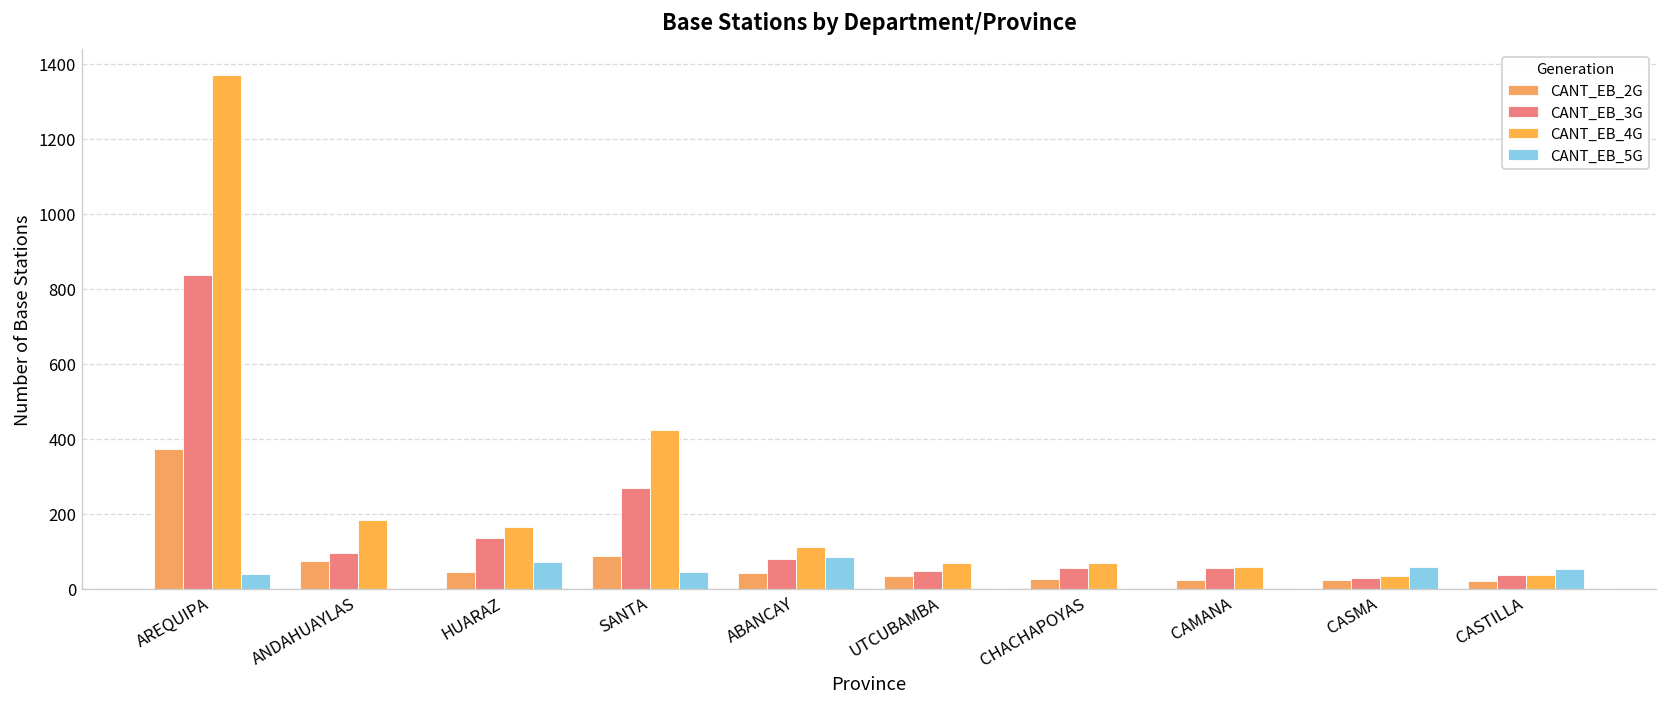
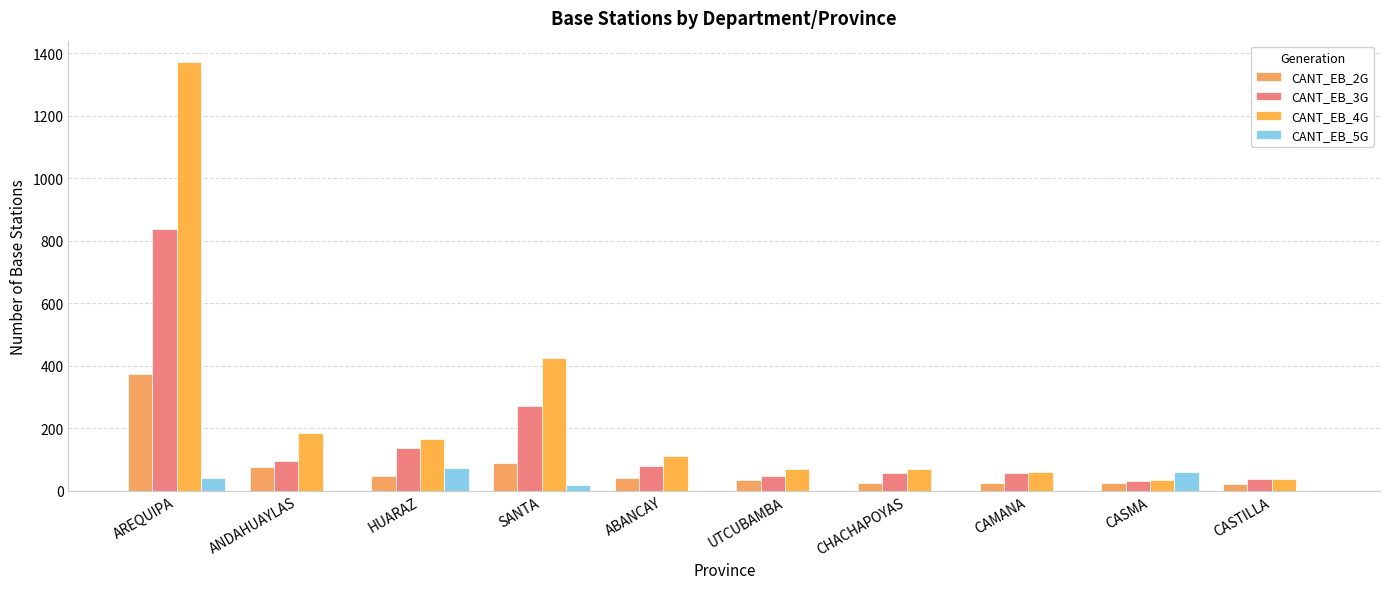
CANT_EB_5G, SANTA: 50 -> 20
CANT_EB_5G, ABANCAY: 80 -> 0
CANT_EB_5G, CASTILLA: 50 -> 0
